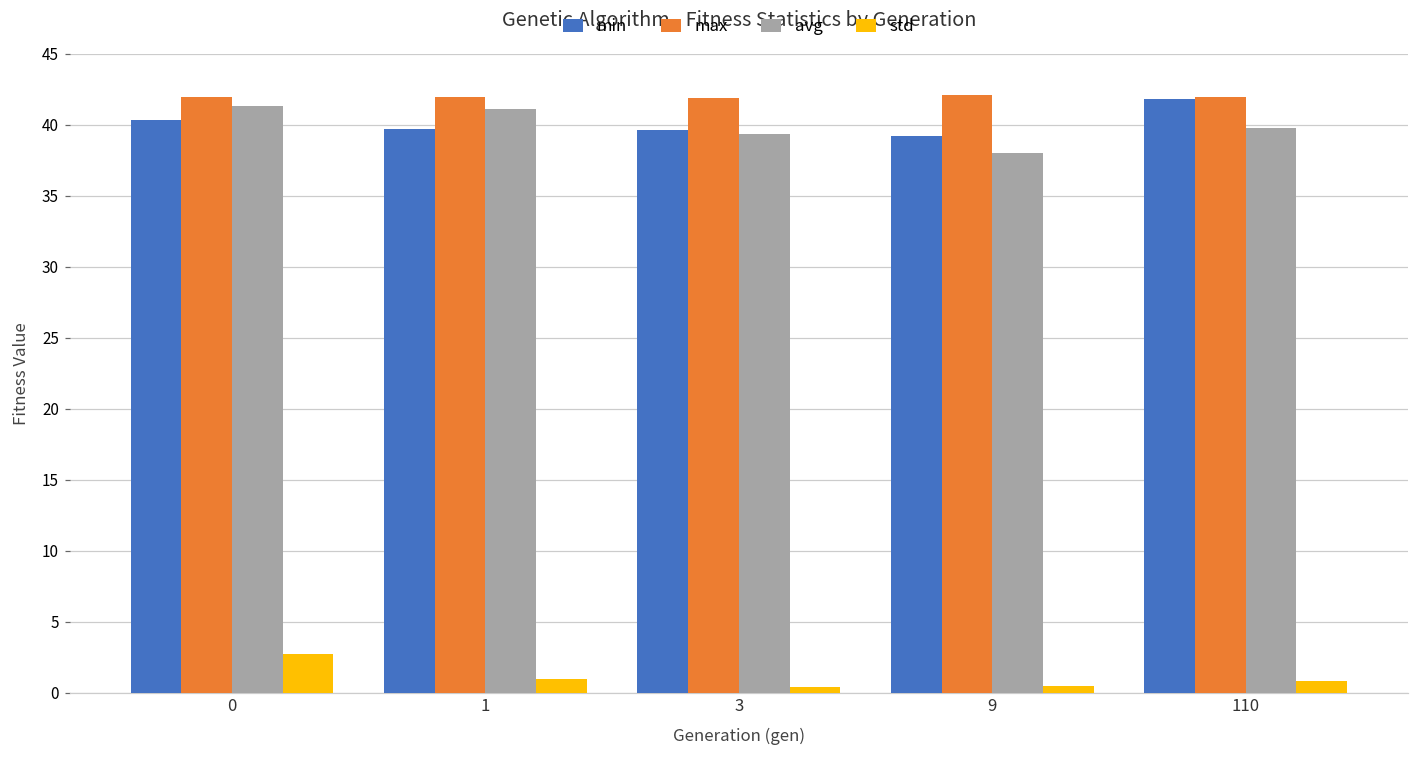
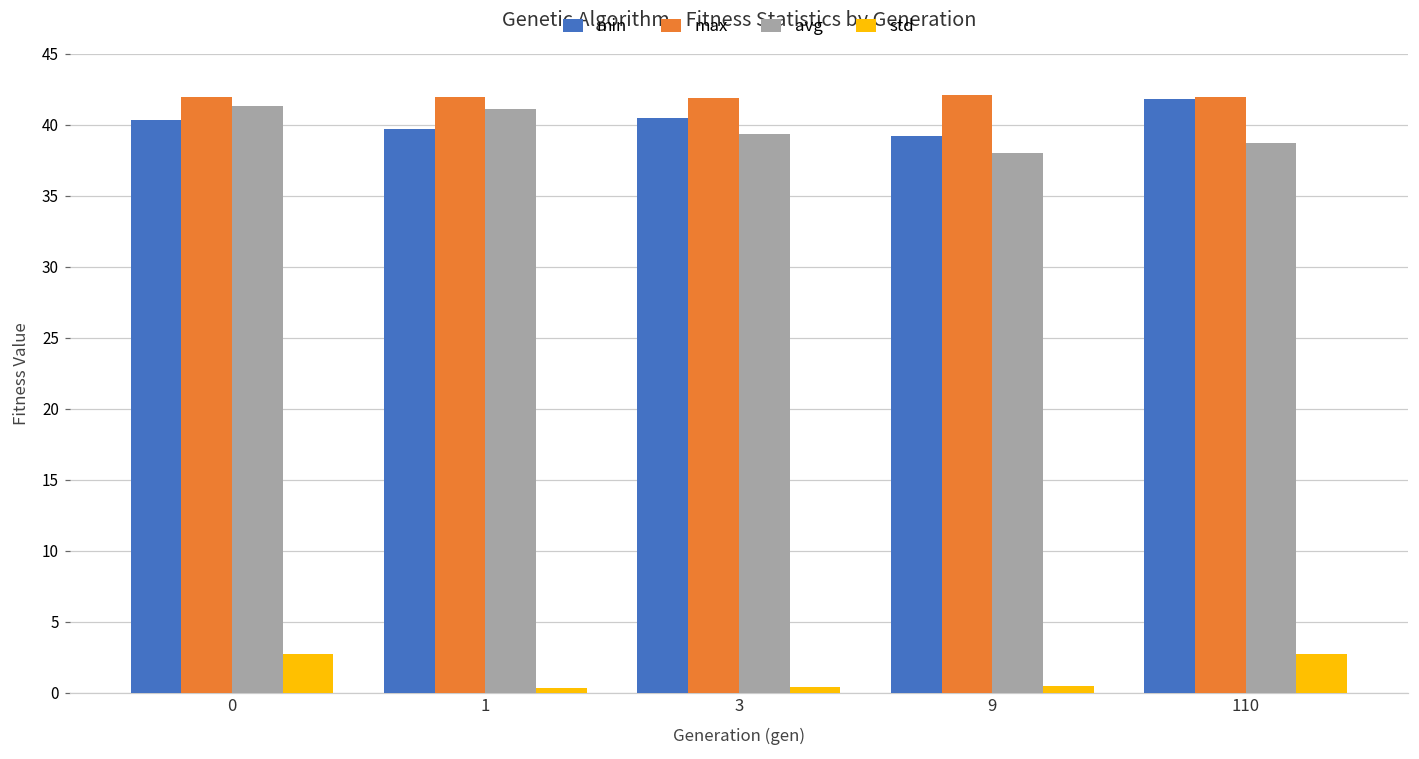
std, 1: 1.0 -> 0.3
min, 3: 39.6 -> 40.5
avg, 110: 39.8 -> 38.7
std, 110: 0.8 -> 2.8
